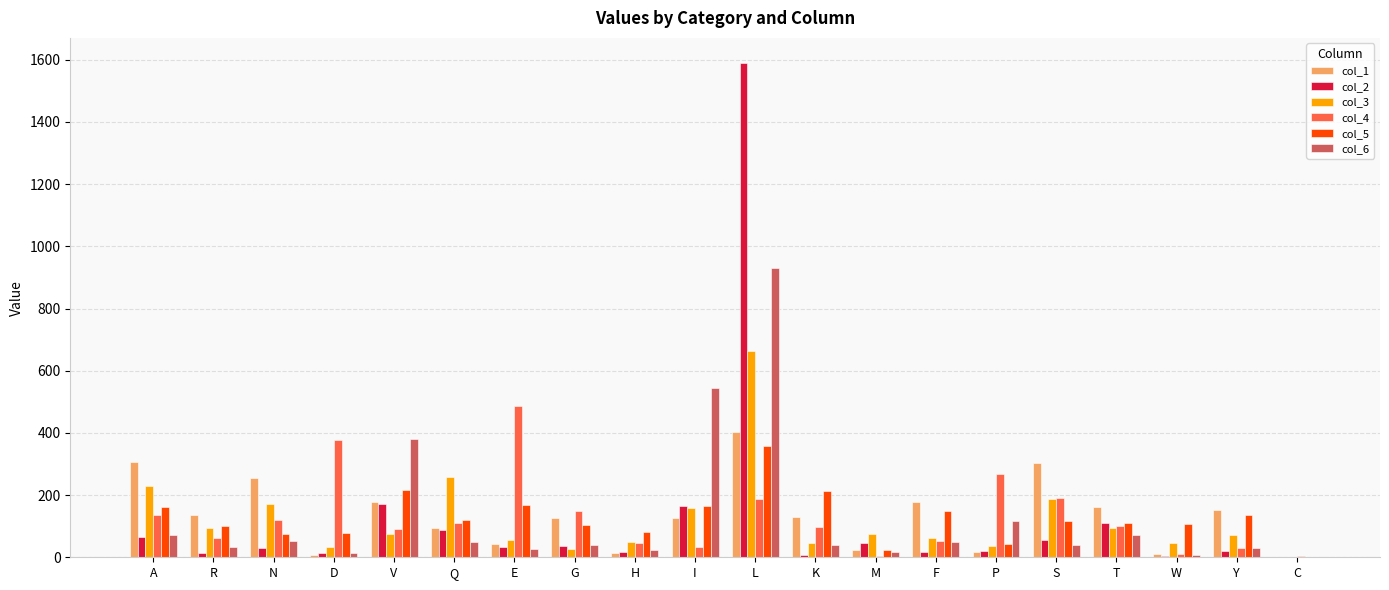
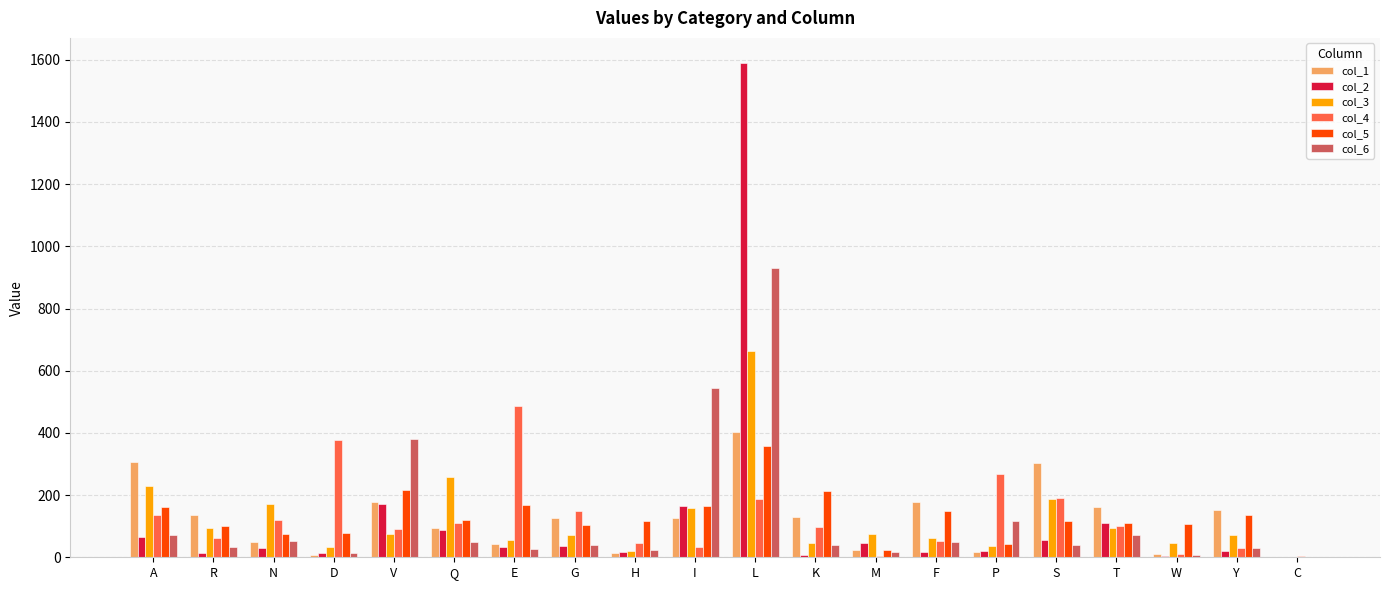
col_1, N: 250 -> 50
col_3, G: 30 -> 70
col_3, H: 50 -> 20
col_5, H: 80 -> 120
